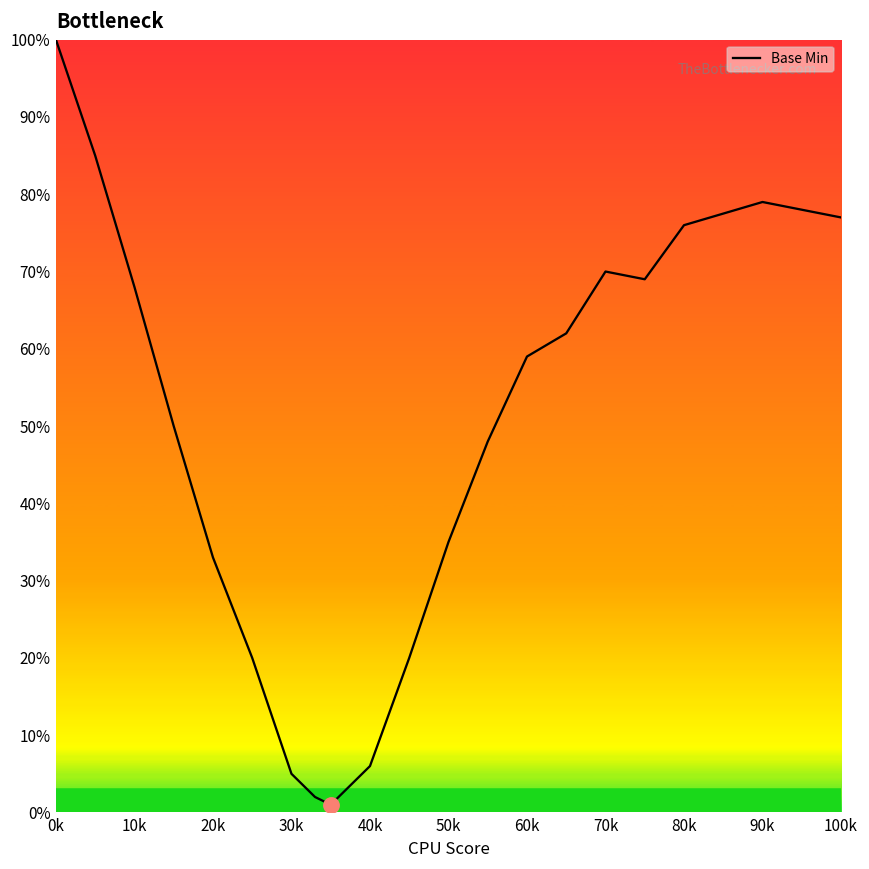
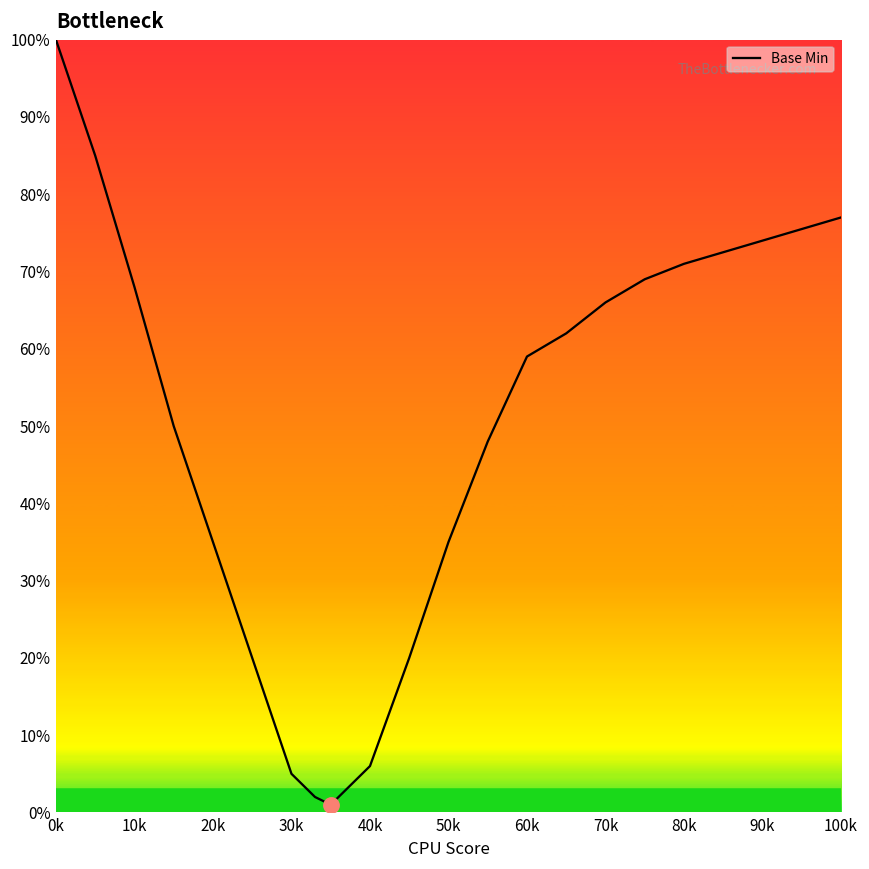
Base Min, 20k: 33% -> 35%
Base Min, 70k: 70% -> 66%
Base Min, 80k: 76% -> 71%
Base Min, 90k: 79% -> 74%
